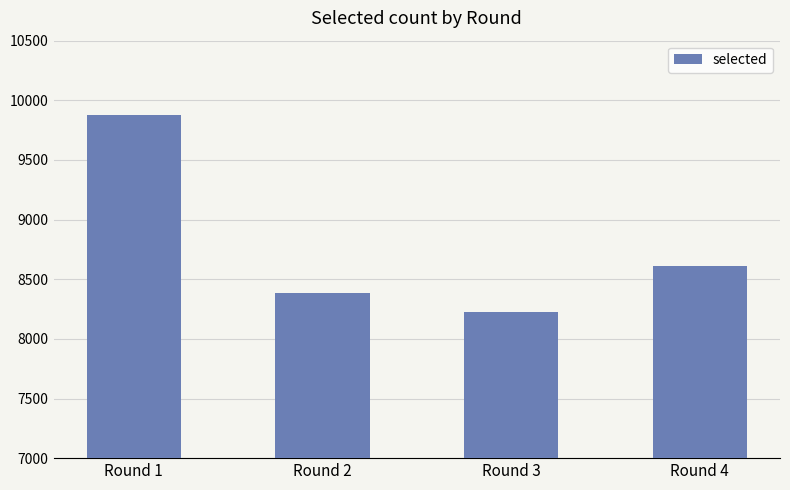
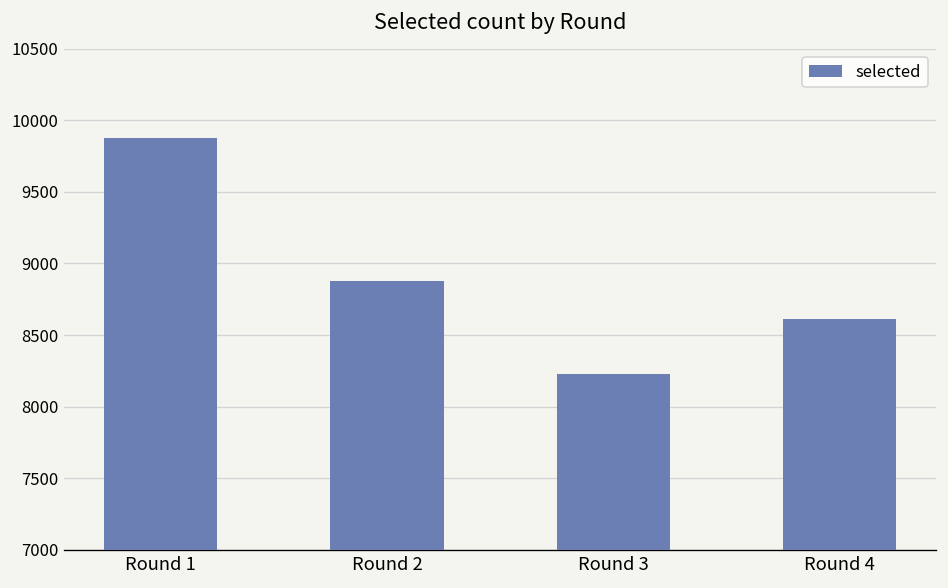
Round 2: 8390 -> 8880
